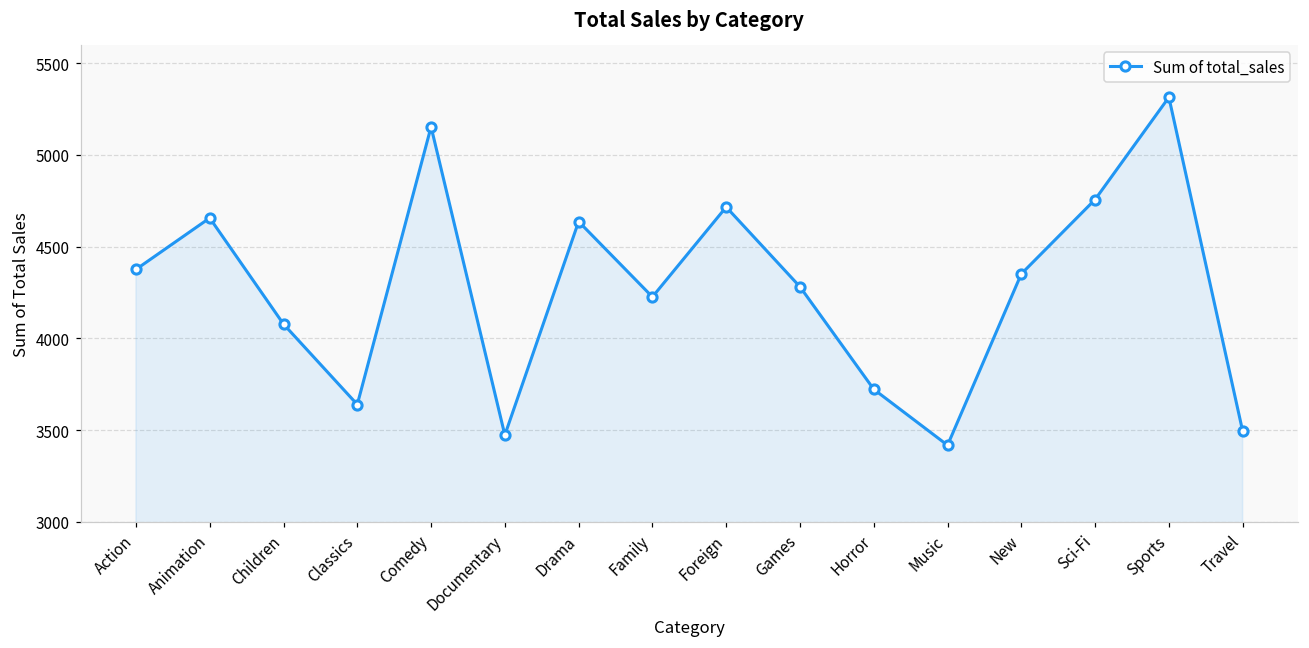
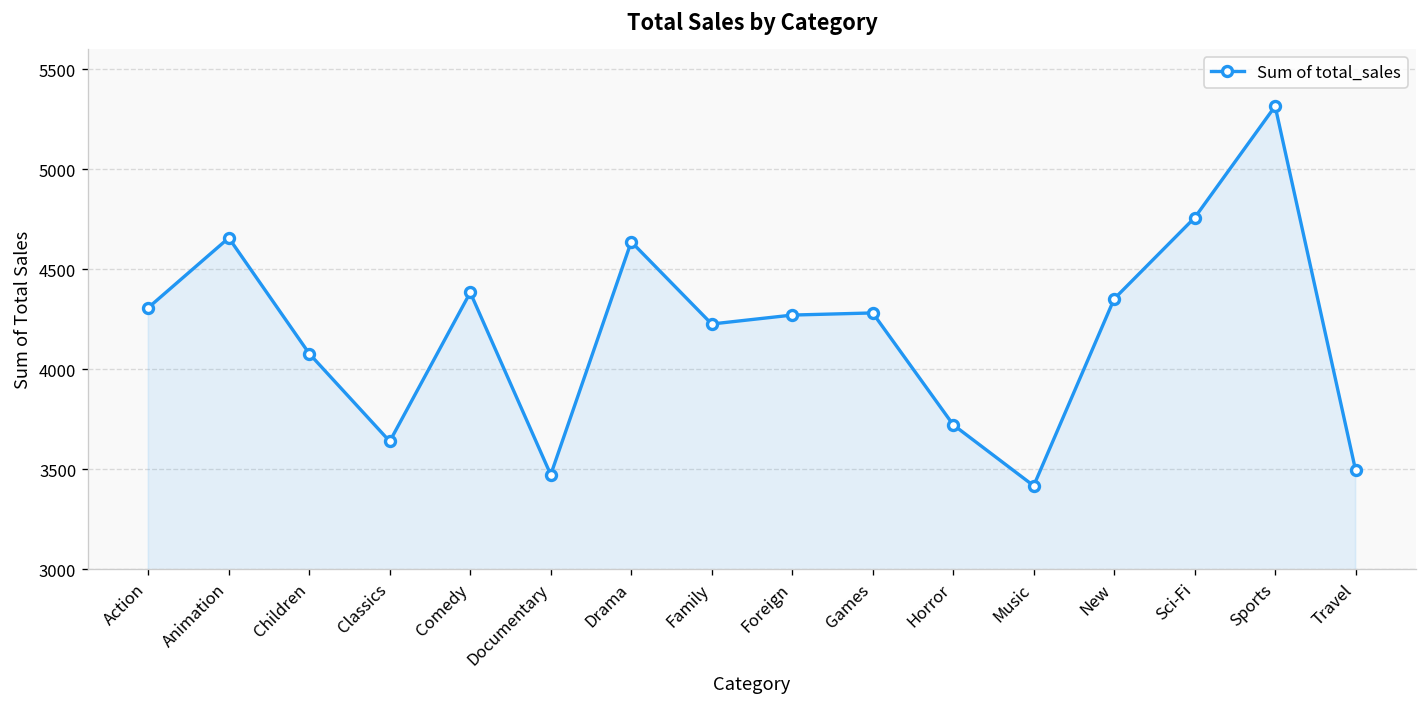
Action: 4380 -> 4310
Comedy: 5150 -> 4380
Foreign: 4720 -> 4270
